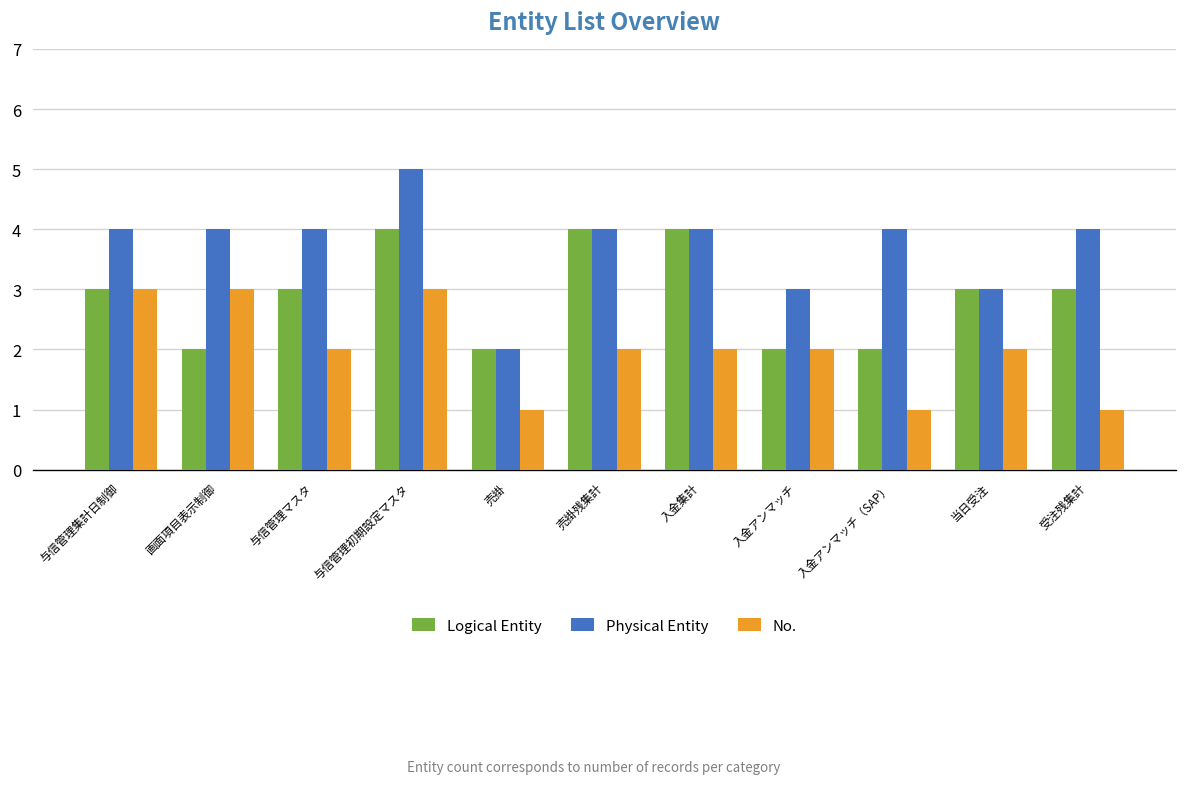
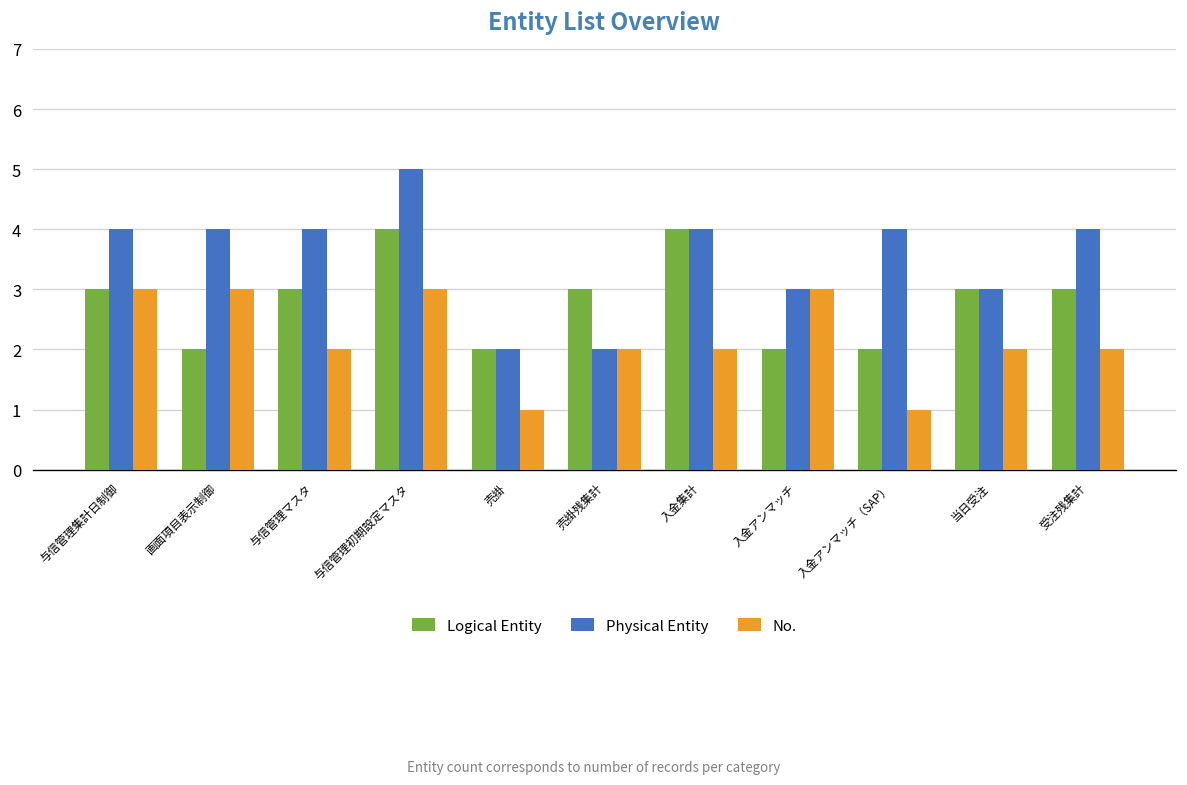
Logical Entity, 売掛残集計: 4 -> 3
Physical Entity, 売掛残集計: 4 -> 2
No., 入金アンマッチ: 2 -> 3
No., 受注残集計: 1 -> 2
